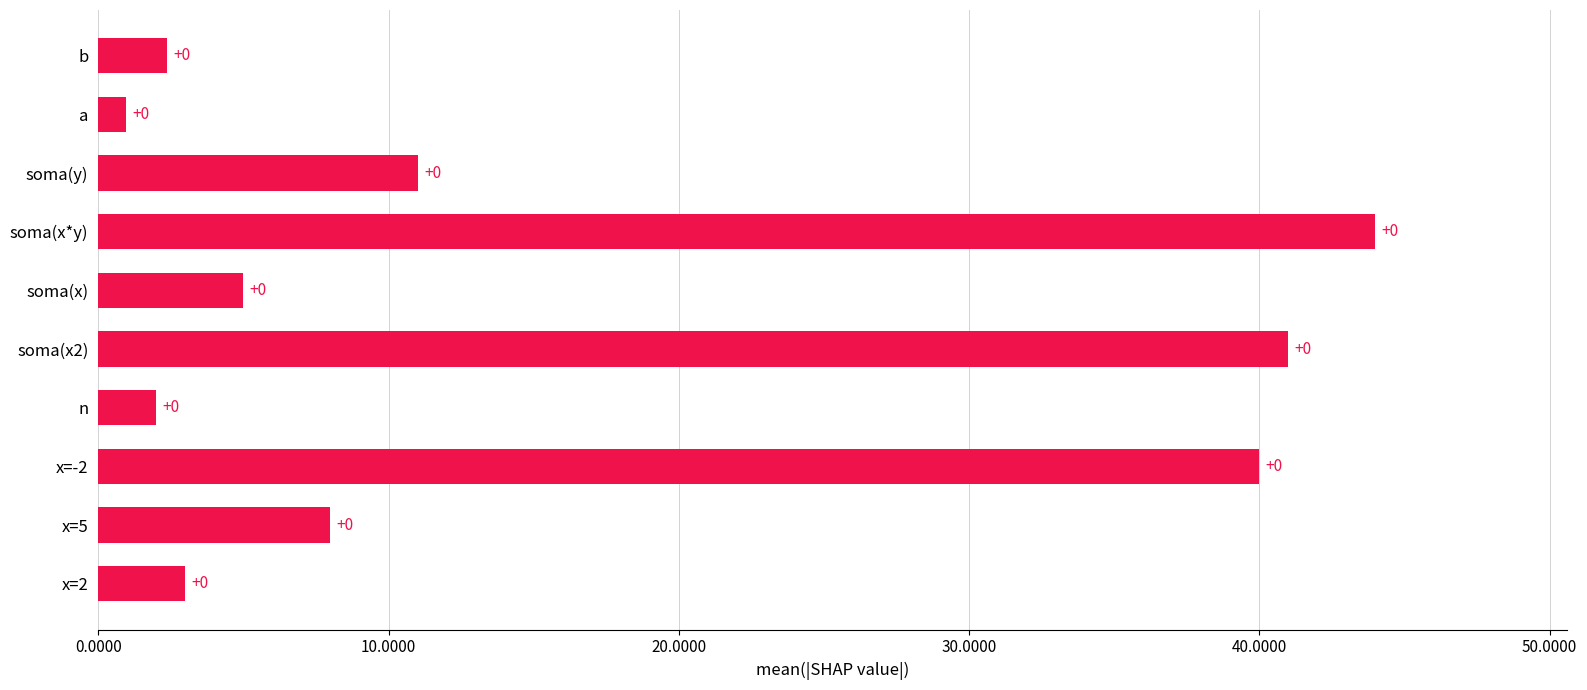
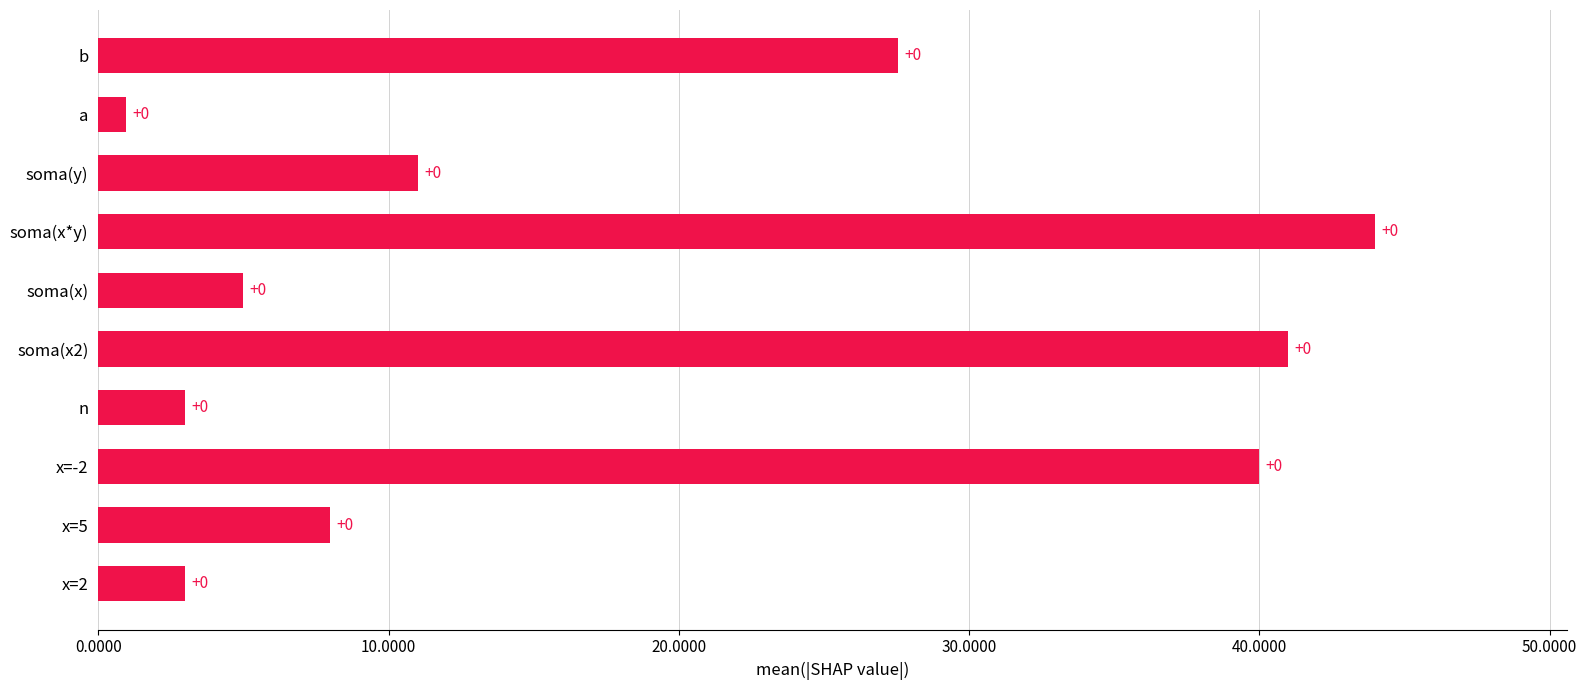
b: 2.4 -> 27.6
n: 2 -> 3
